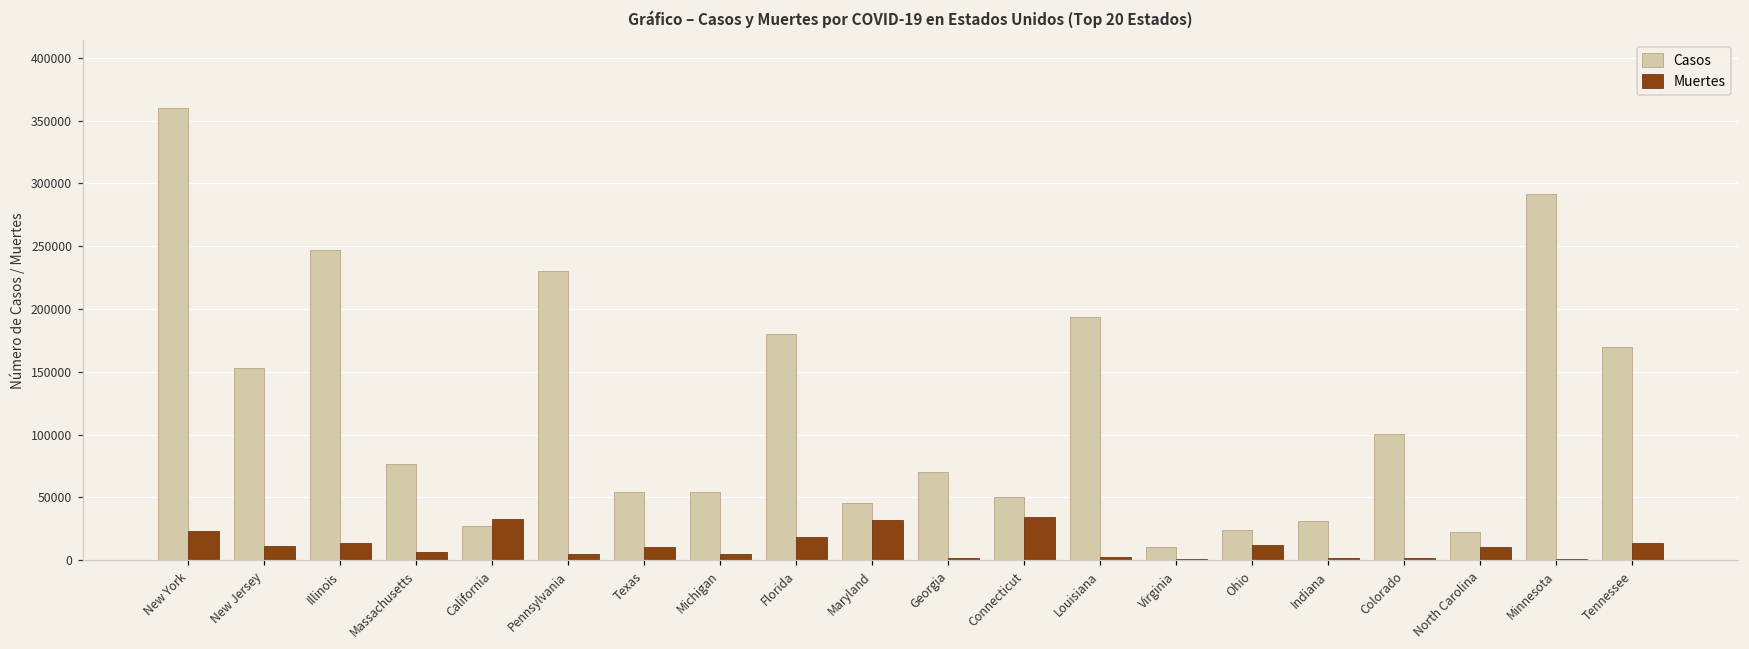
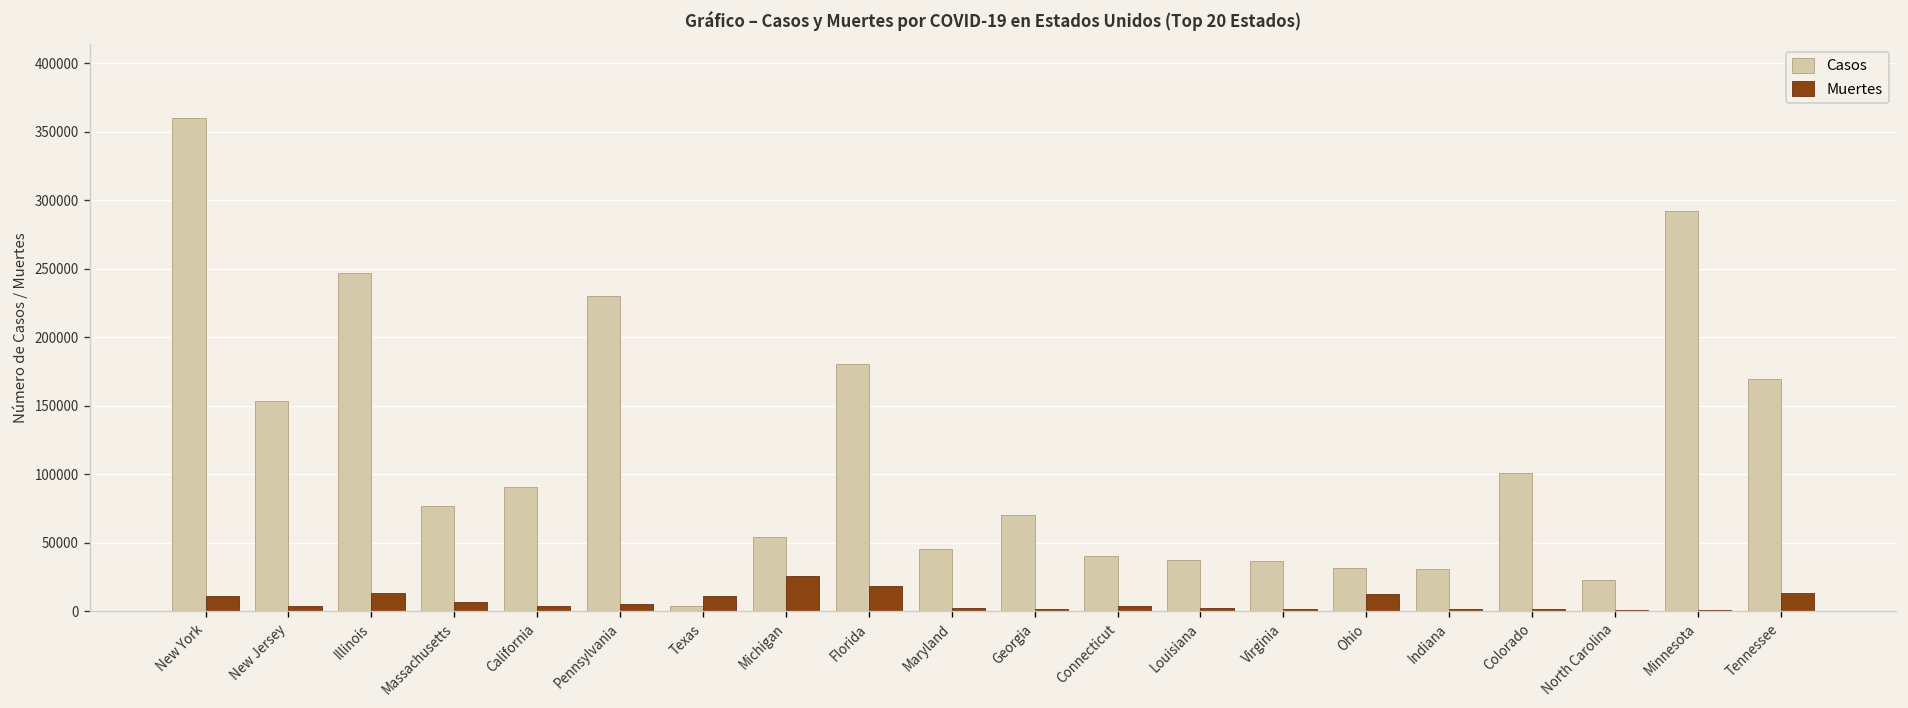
Muertes, New York: 23000 -> 11000
Muertes, New Jersey: 11000 -> 4000
Casos, California: 28000 -> 91000
Muertes, California: 33000 -> 4000
Casos, Texas: 55000 -> 4000
Muertes, Michigan: 5000 -> 25000
Muertes, Maryland: 32000 -> 2000
Casos, Connecticut: 50000 -> 40000
Muertes, Connecticut: 34000 -> 4000
Casos, Louisiana: 194000 -> 37000
Casos, Virginia: 10000 -> 36000
Casos, Ohio: 24000 -> 31000
Muertes, North Carolina: 10000 -> 1000
